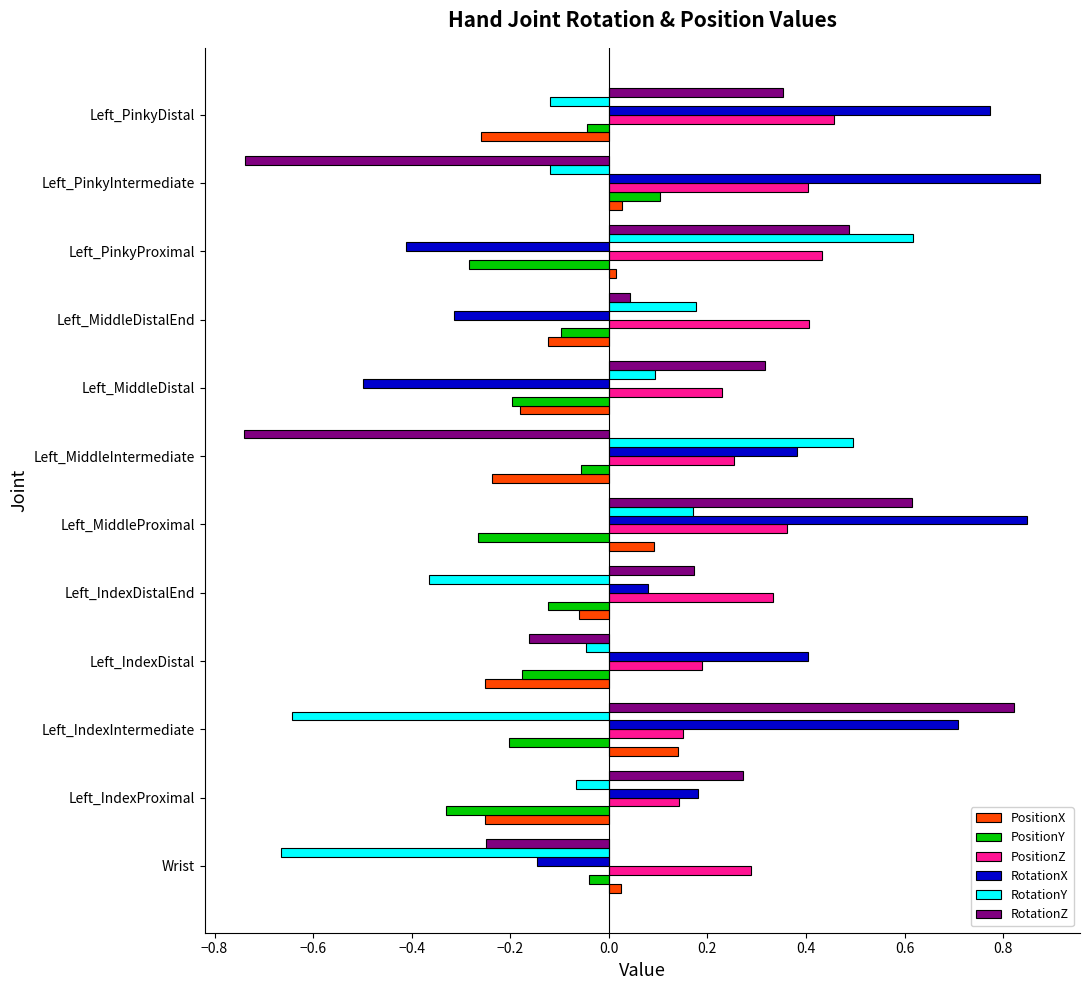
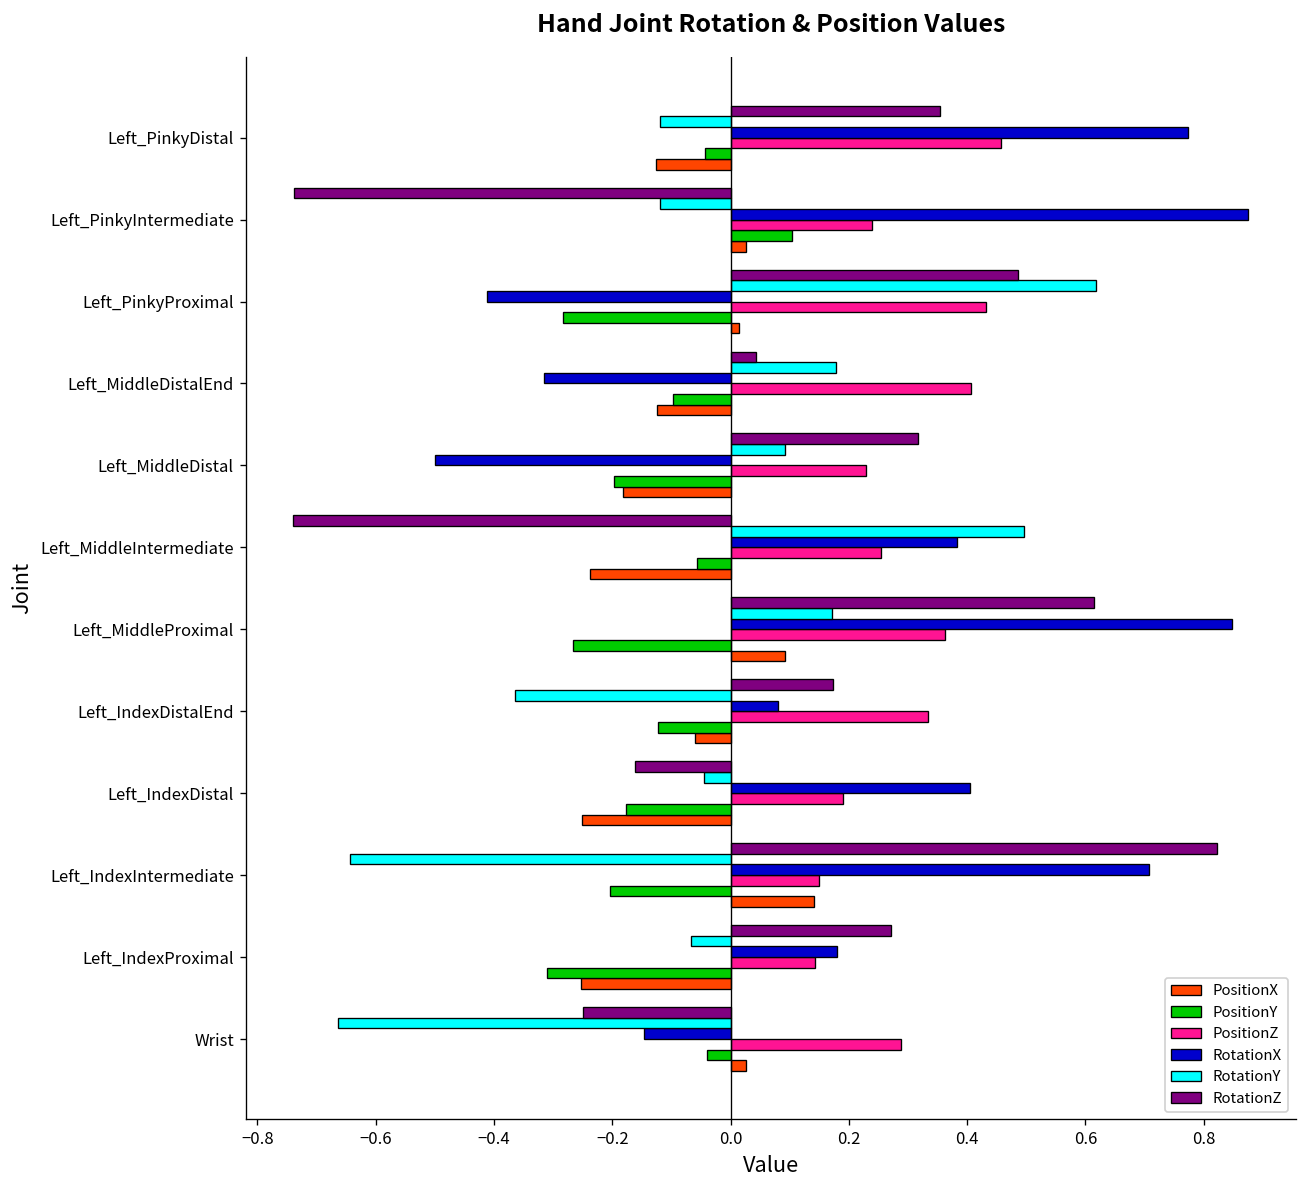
PositionX, Left_PinkyDistal: -0.26 -> -0.13
PositionZ, Left_PinkyIntermediate: 0.40 -> 0.24
PositionY, Left_IndexProximal: -0.33 -> -0.31
